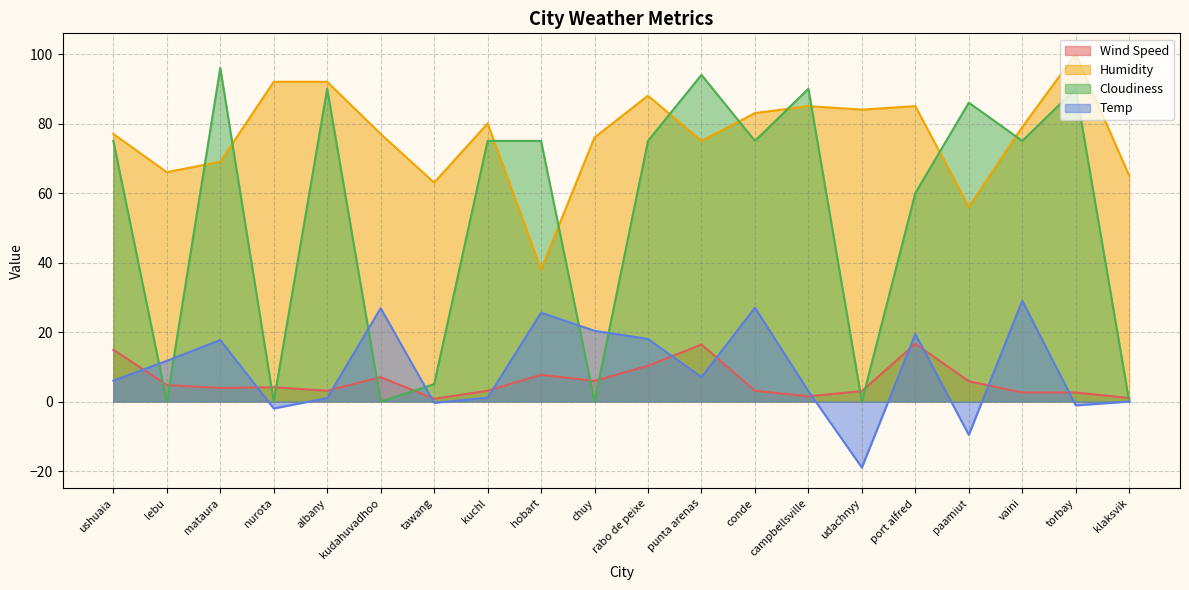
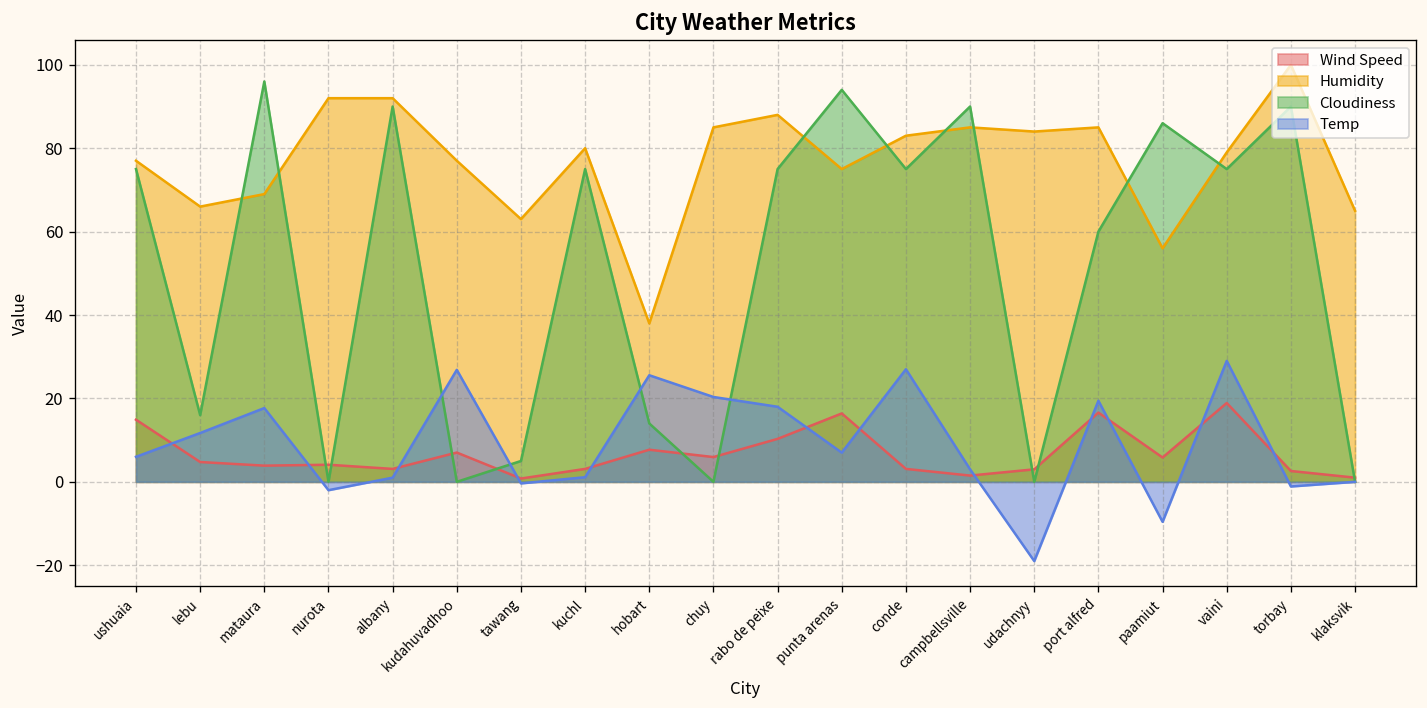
Cloudiness, lebu: 0 -> 16
Cloudiness, hobart: 75 -> 14
Humidity, chuy: 76 -> 85
Wind Speed, vaini: 3 -> 19
